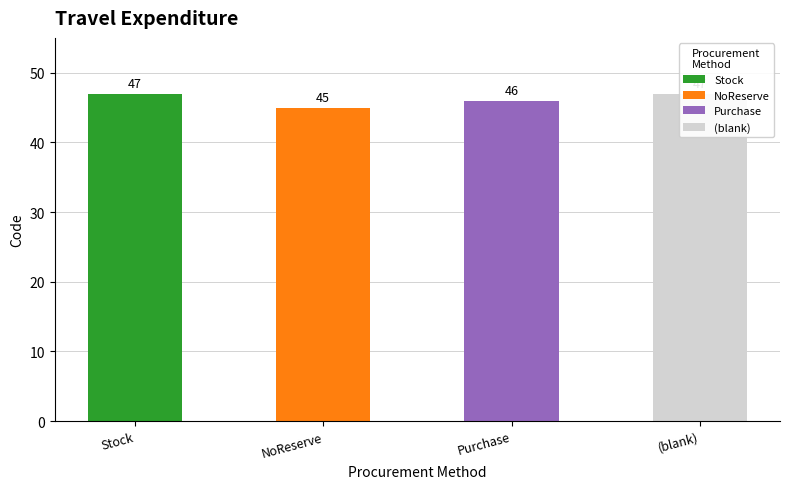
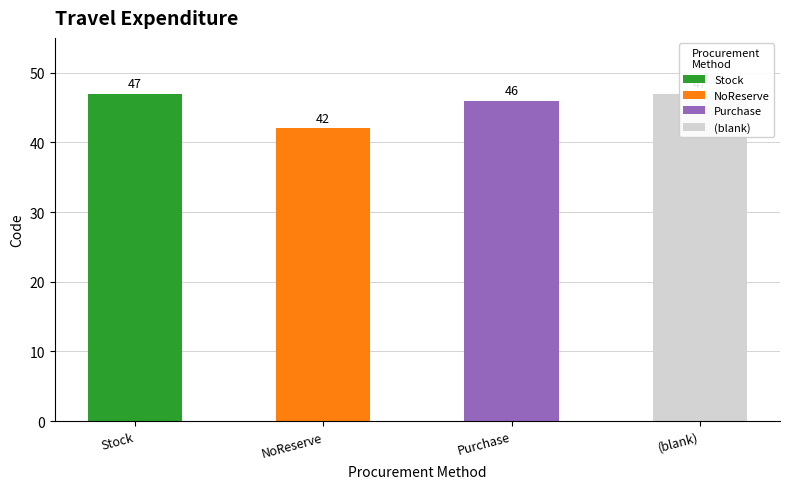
NoReserve: 45 -> 42
